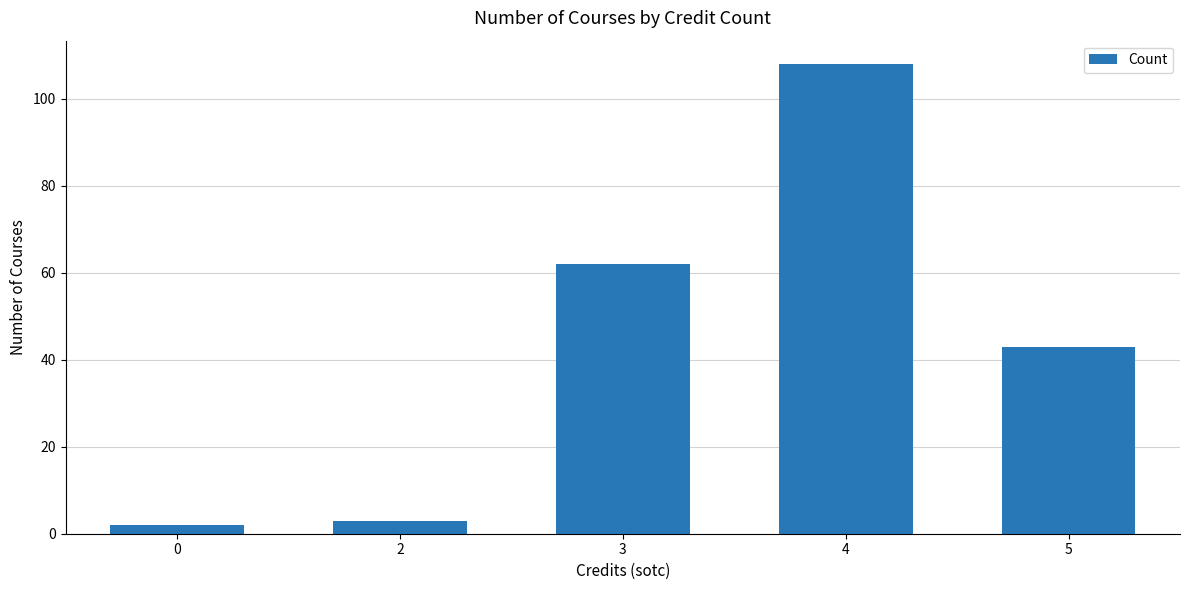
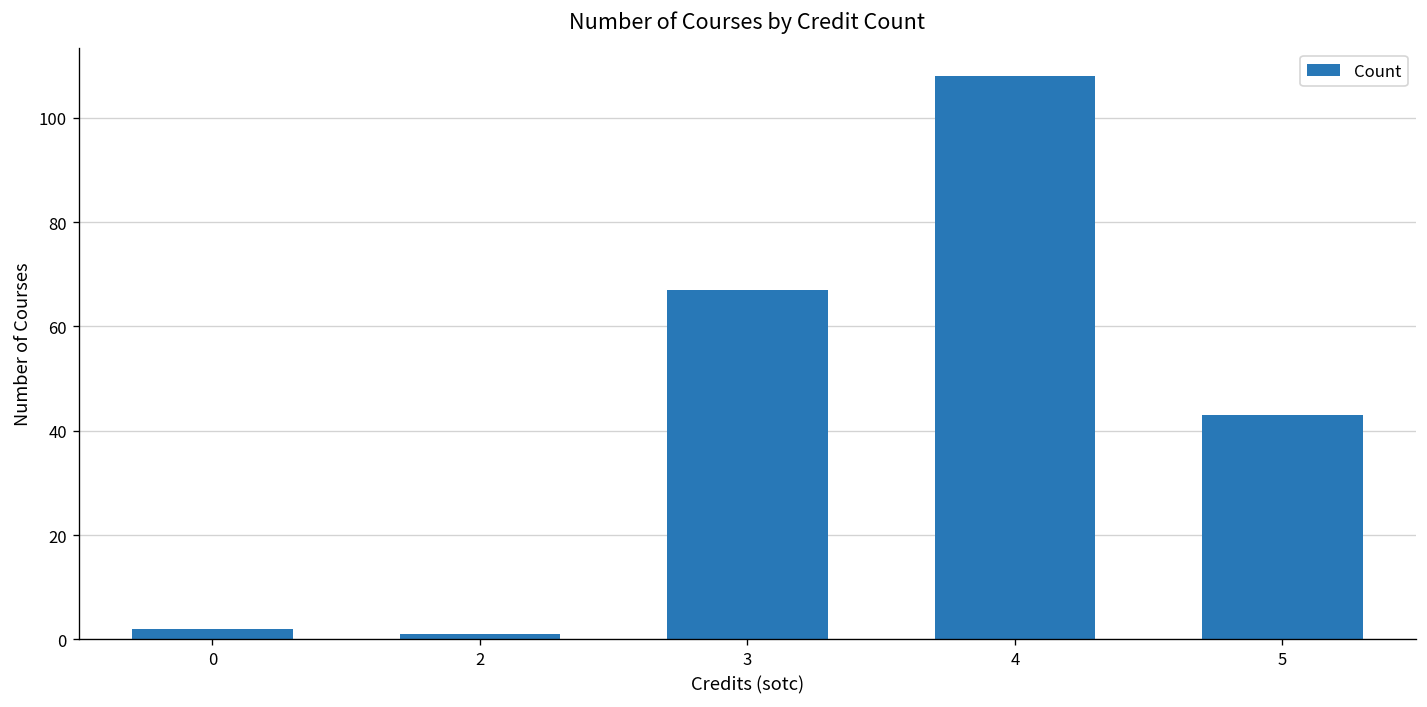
2: 3 -> 1
3: 62 -> 67
